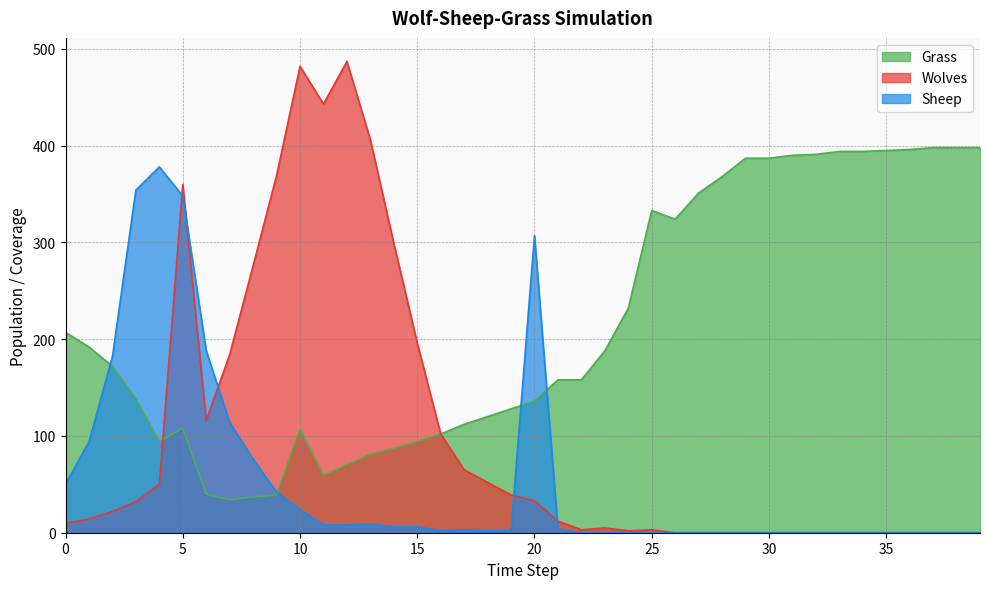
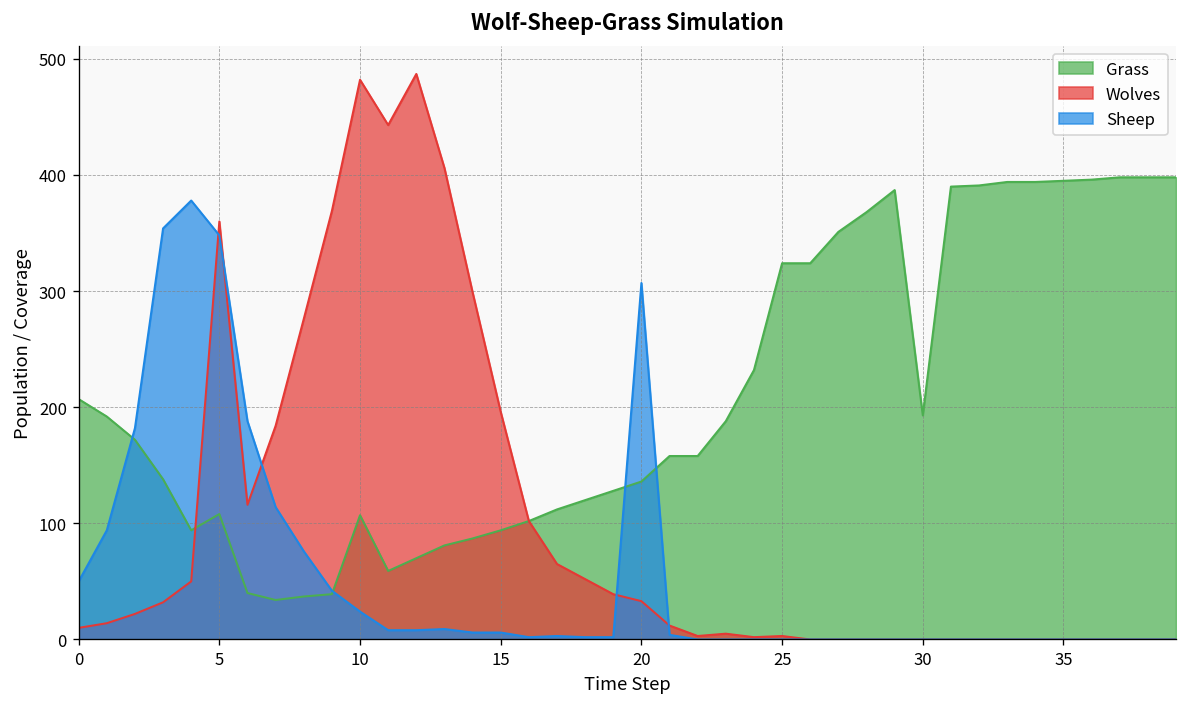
Grass, 25: 330 -> 320
Grass, 30: 390 -> 190
